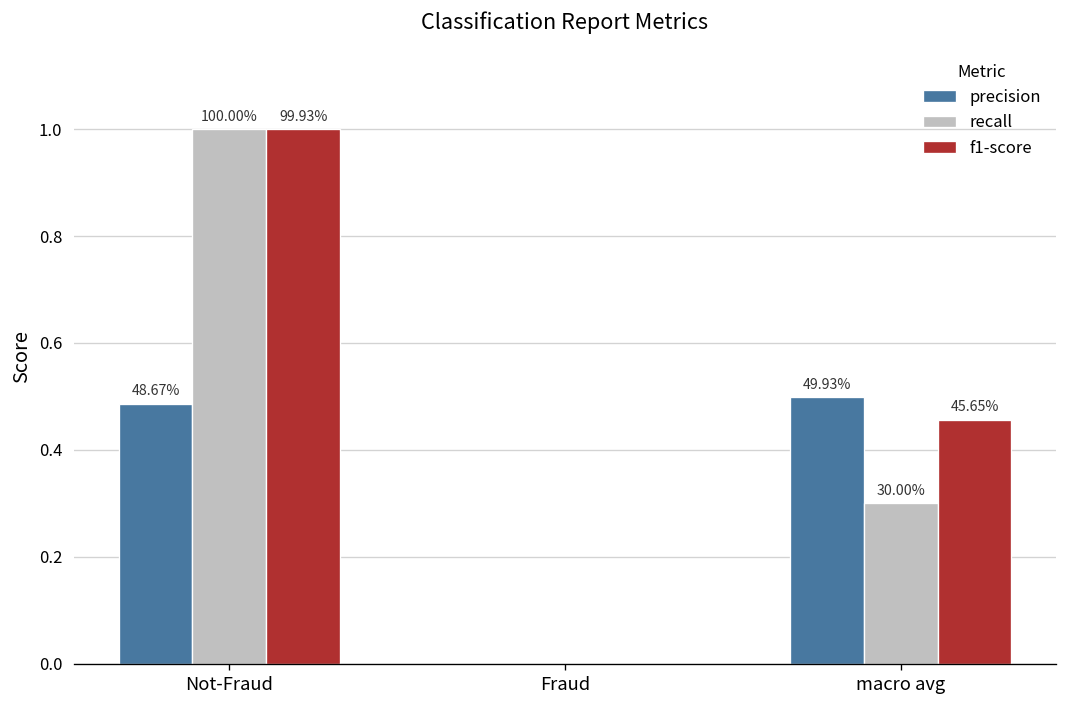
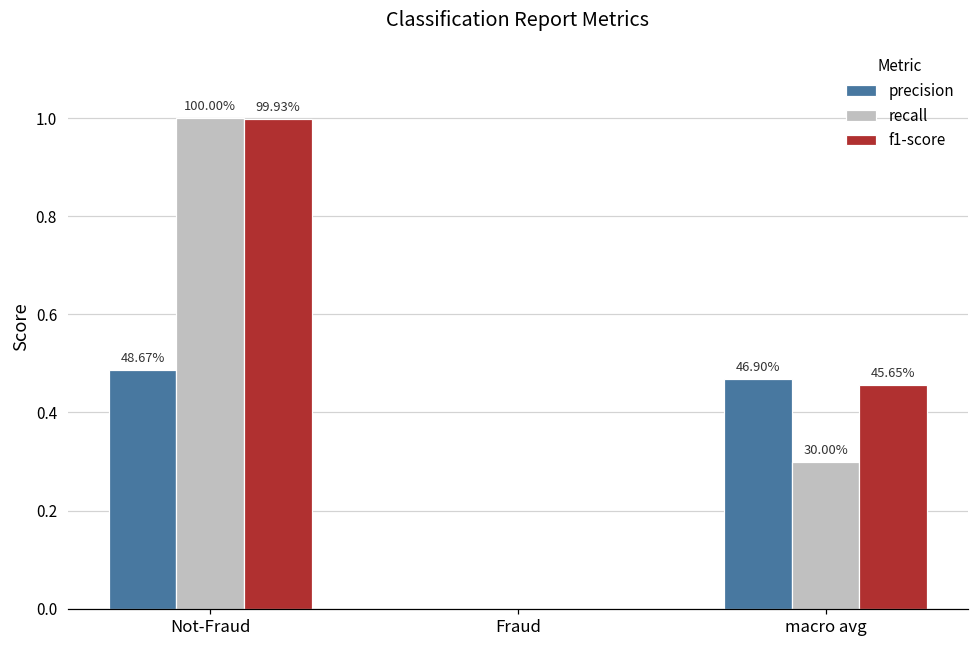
precision, macro avg: 49.93% -> 46.90%
